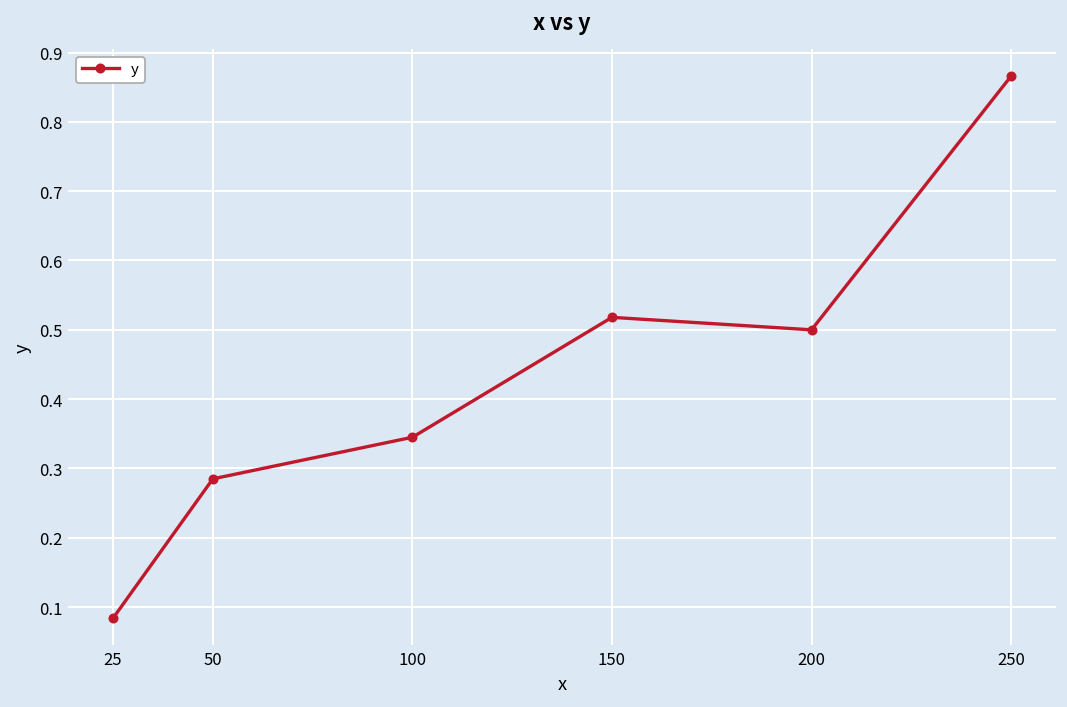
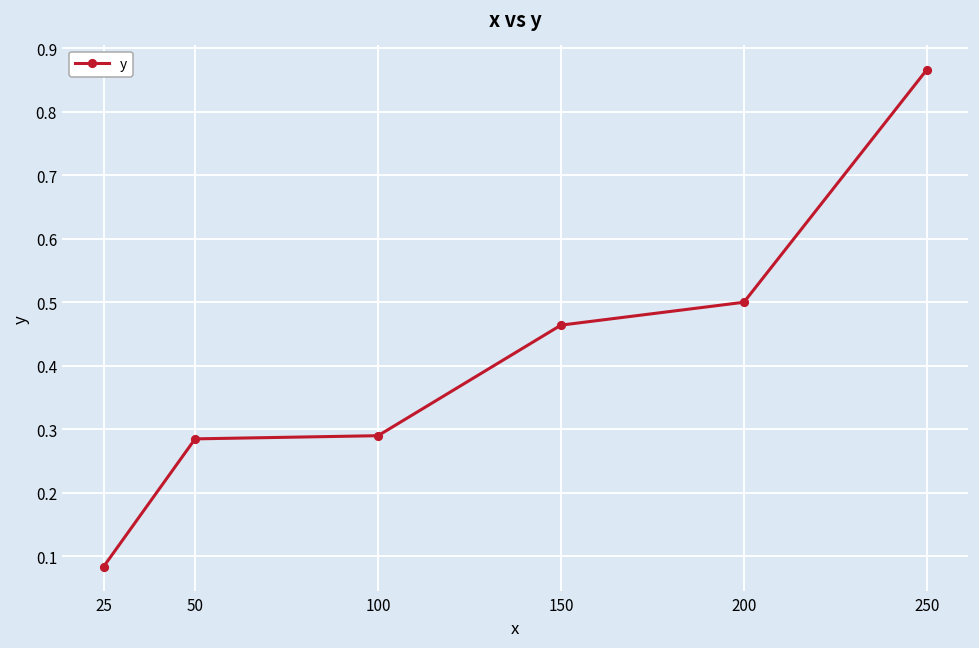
100: 0.35 -> 0.29
150: 0.52 -> 0.46
